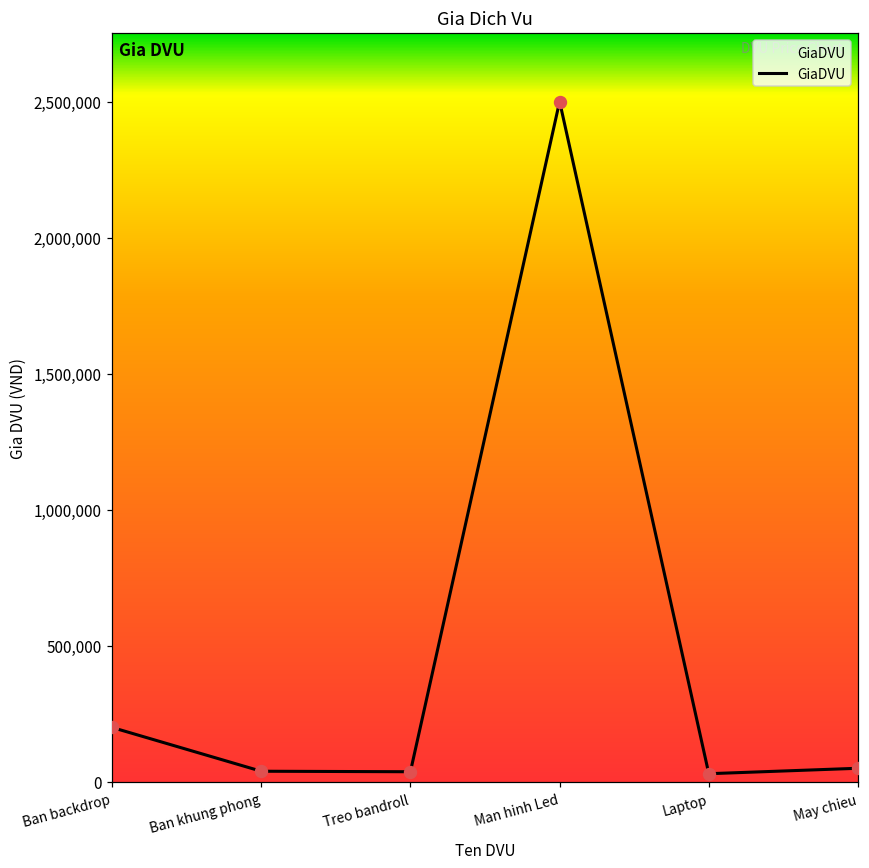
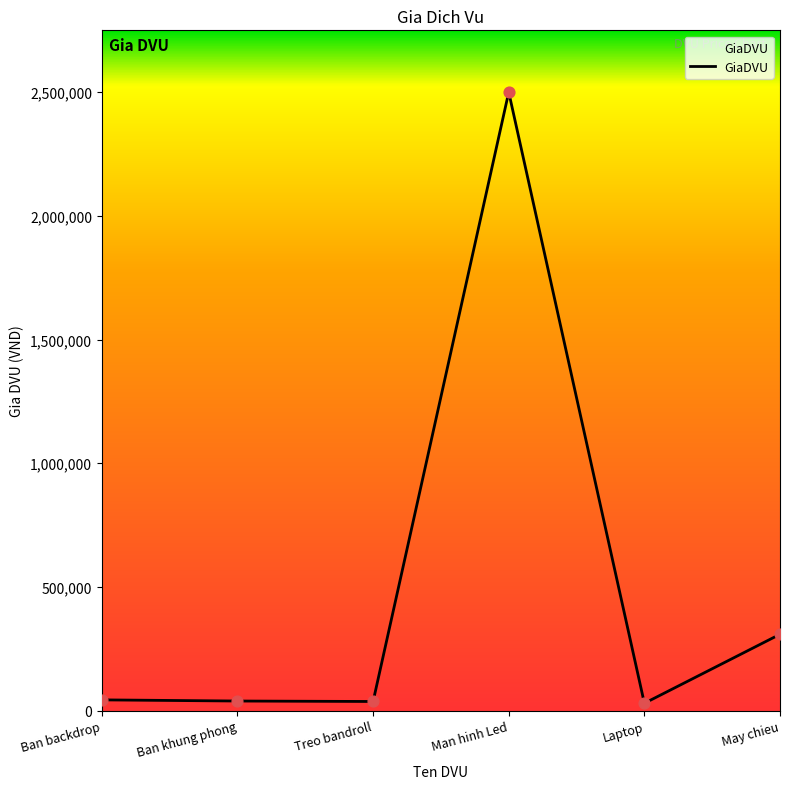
Ban backdrop: 200,000 -> 40,000
May chieu: 50,000 -> 310,000
